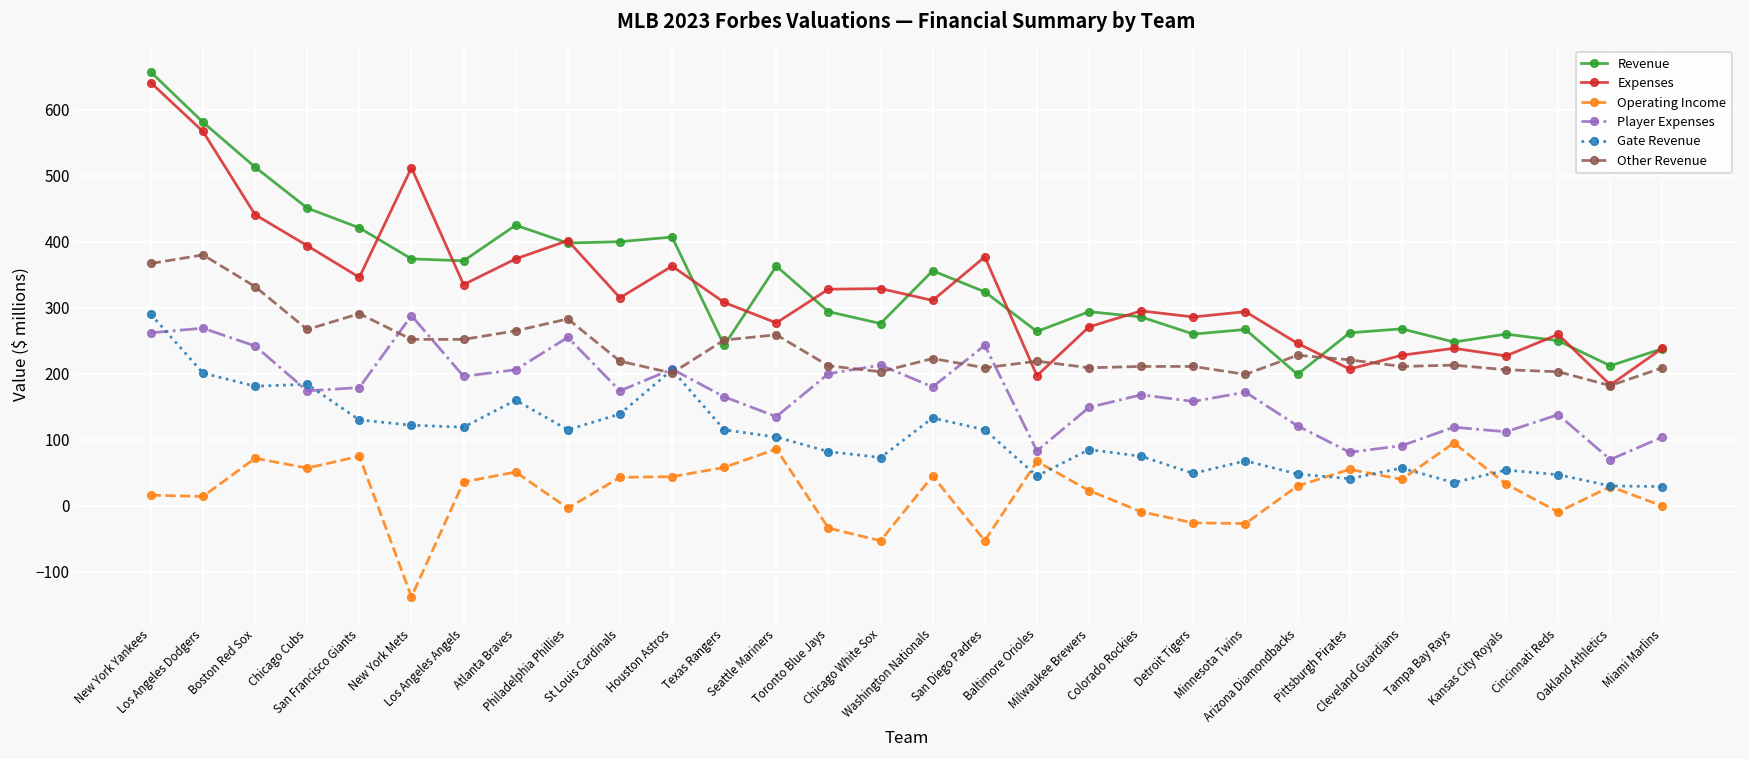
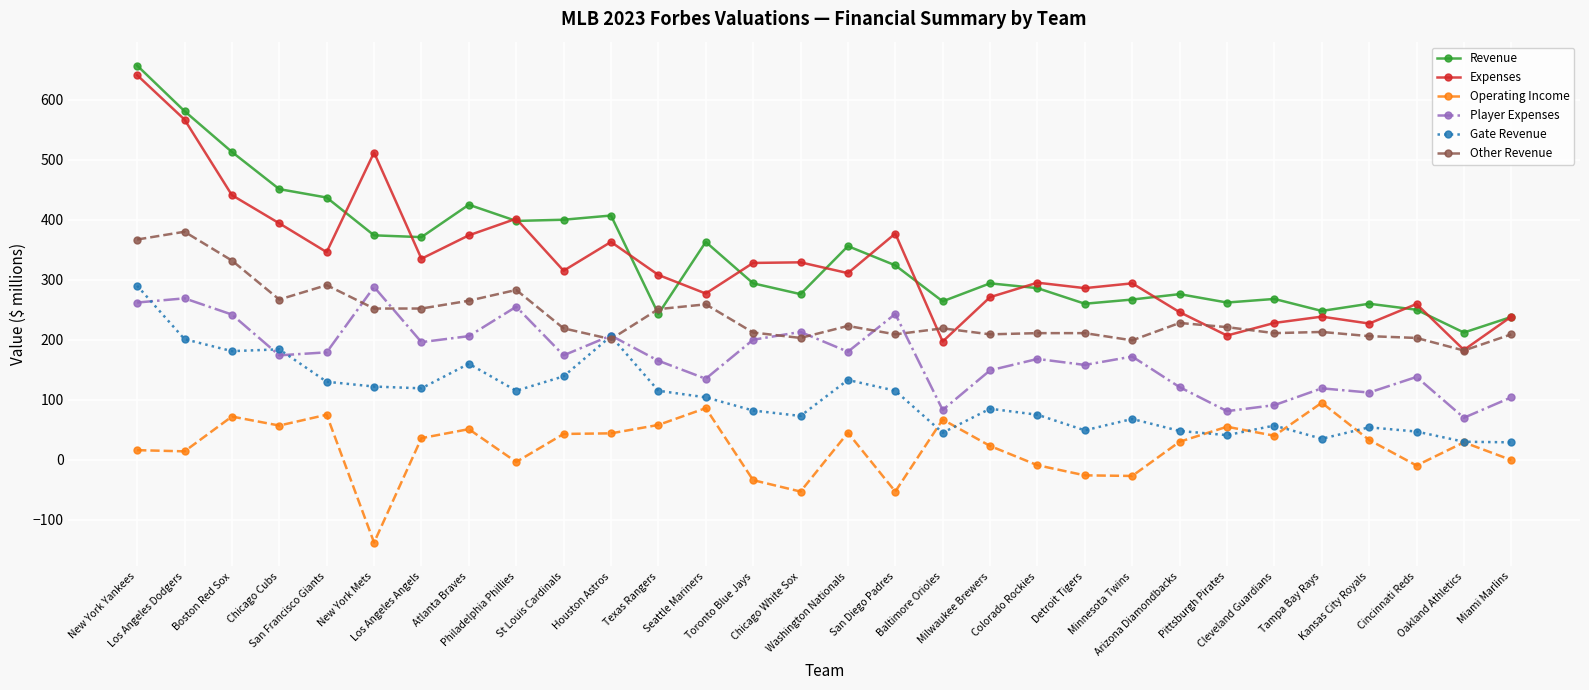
Revenue, San Francisco Giants: 420 -> 440
Revenue, Arizona Diamondbacks: 200 -> 280
